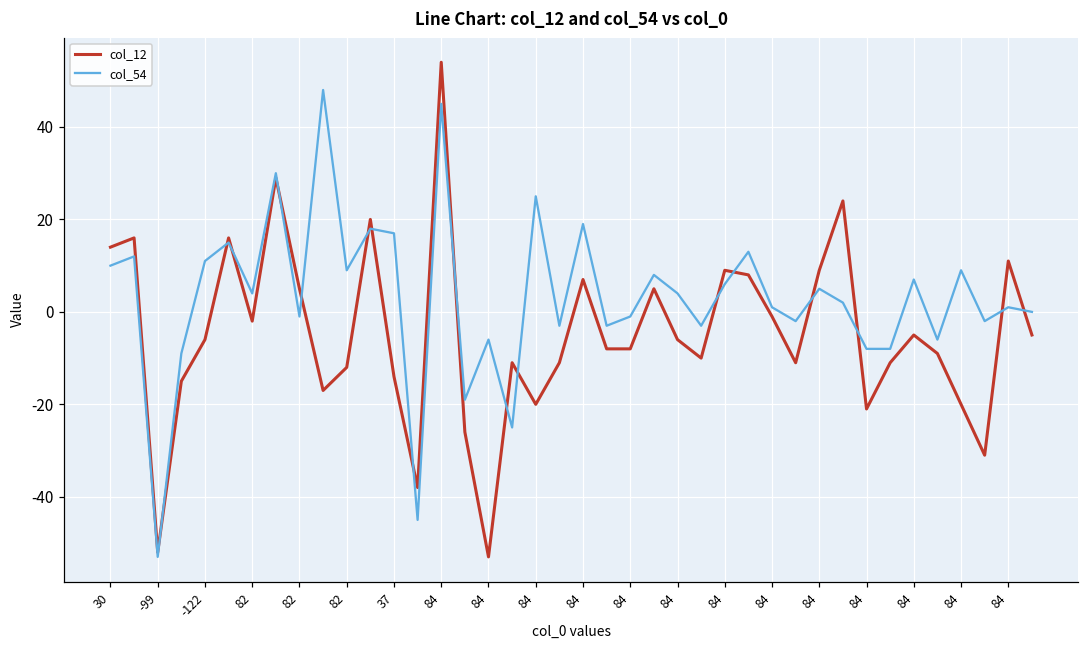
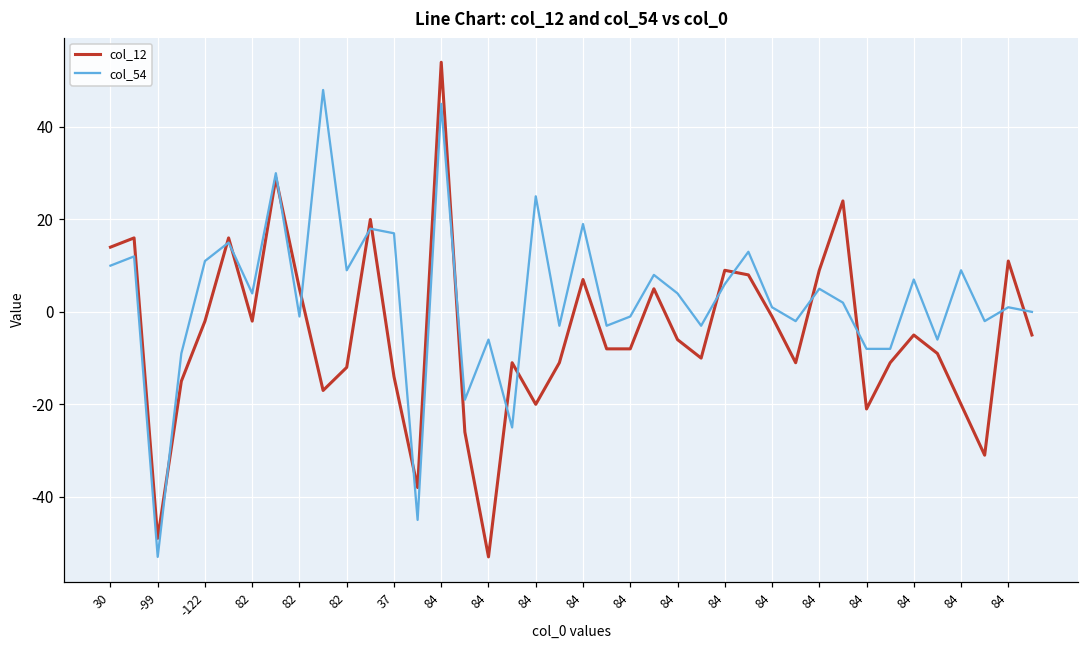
col_12, -99: -52 -> -49
col_12, -122: -6 -> -2
